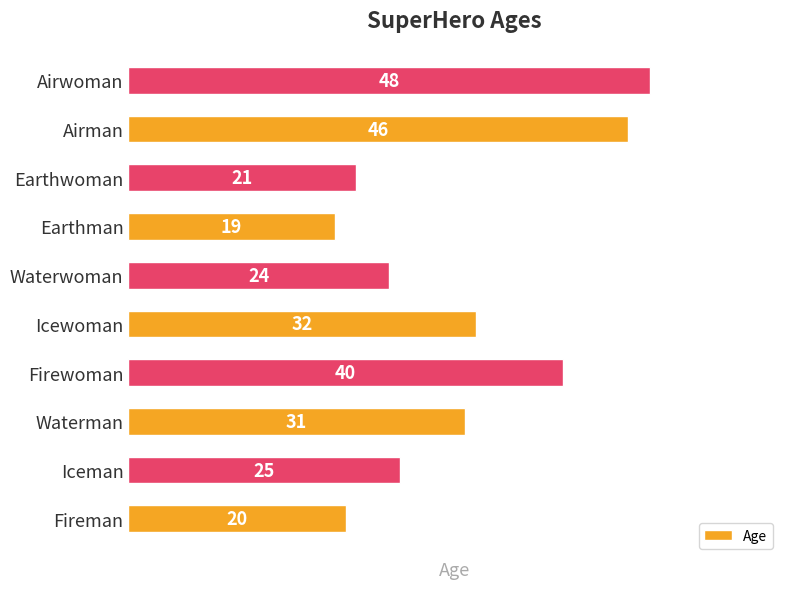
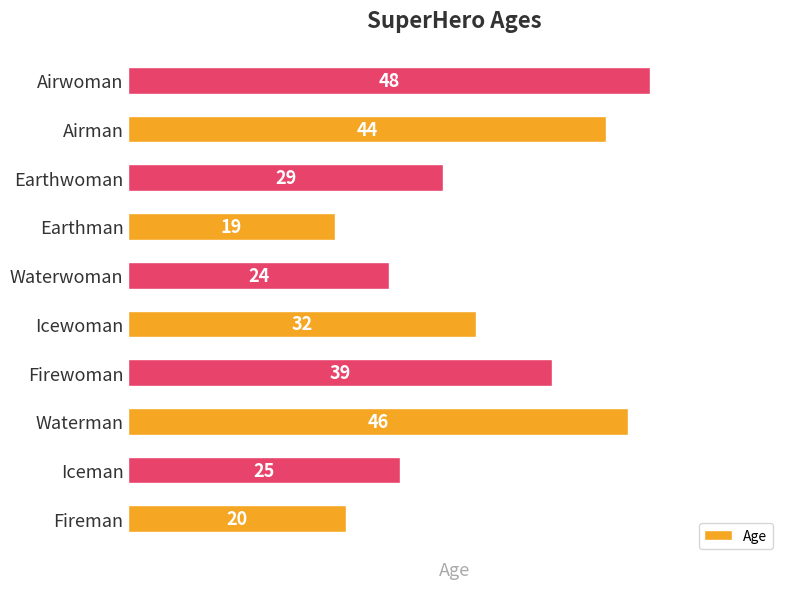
Airman: 46 -> 44
Earthwoman: 21 -> 29
Firewoman: 40 -> 39
Waterman: 31 -> 46
